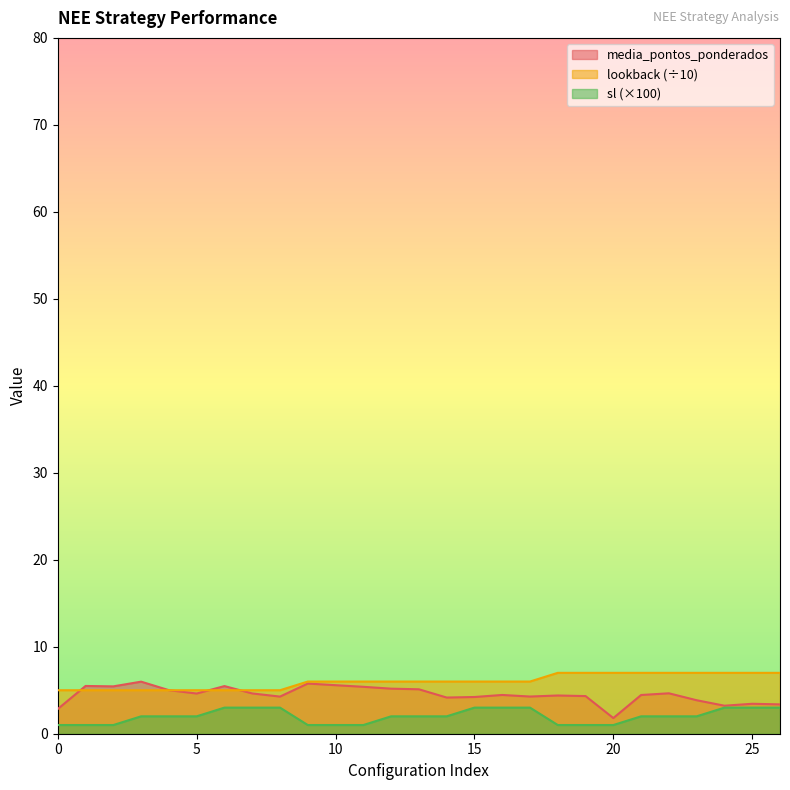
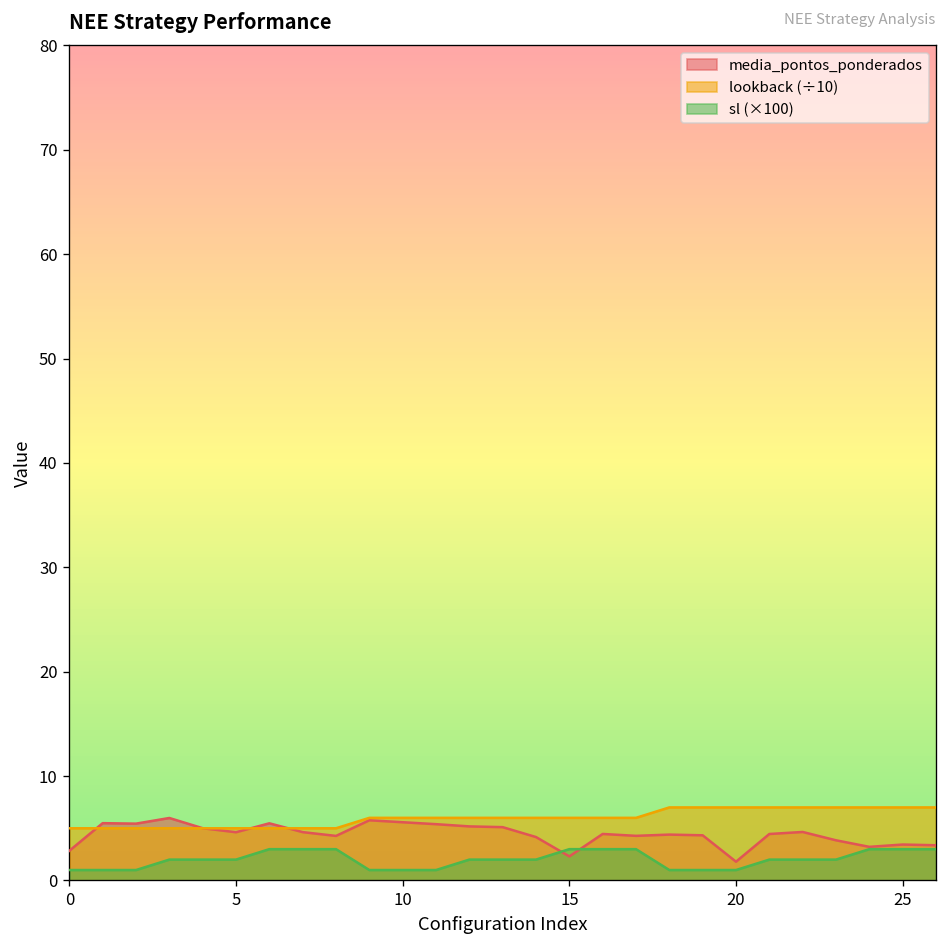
media_pontos_ponderados, 15: 4 -> 2
